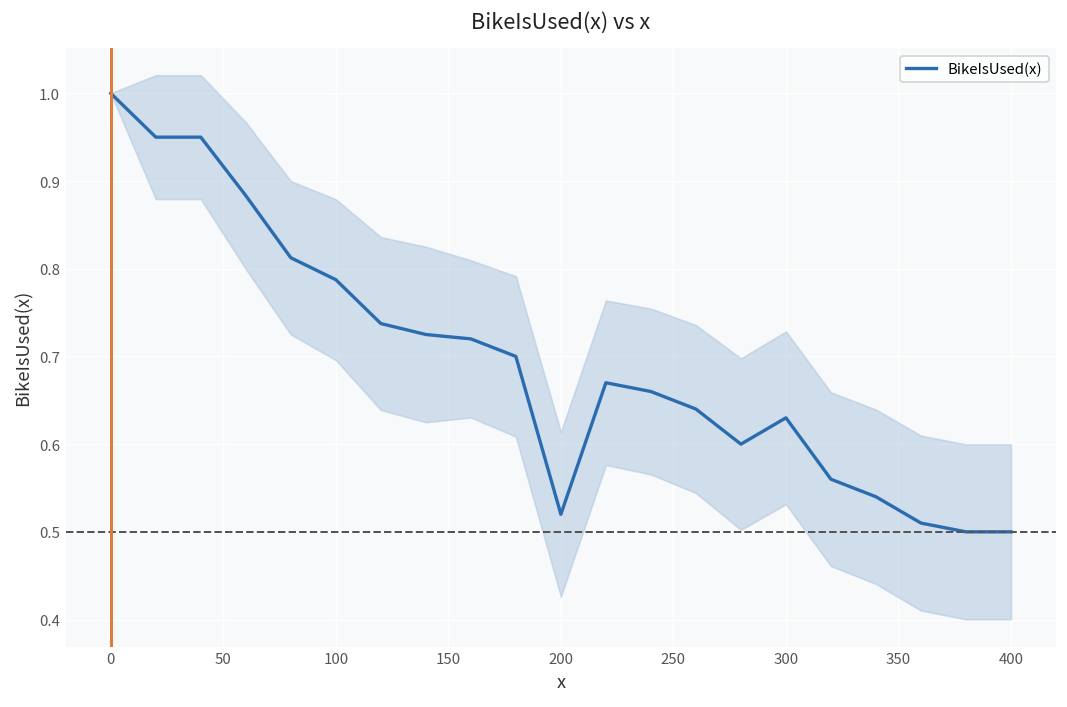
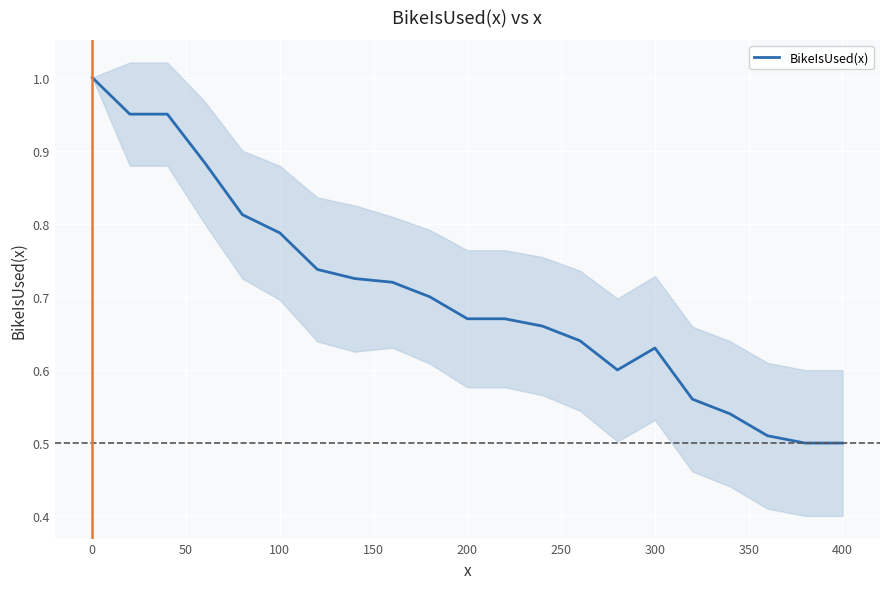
BikeIsUsed(x), 200: 0.52 -> 0.67
